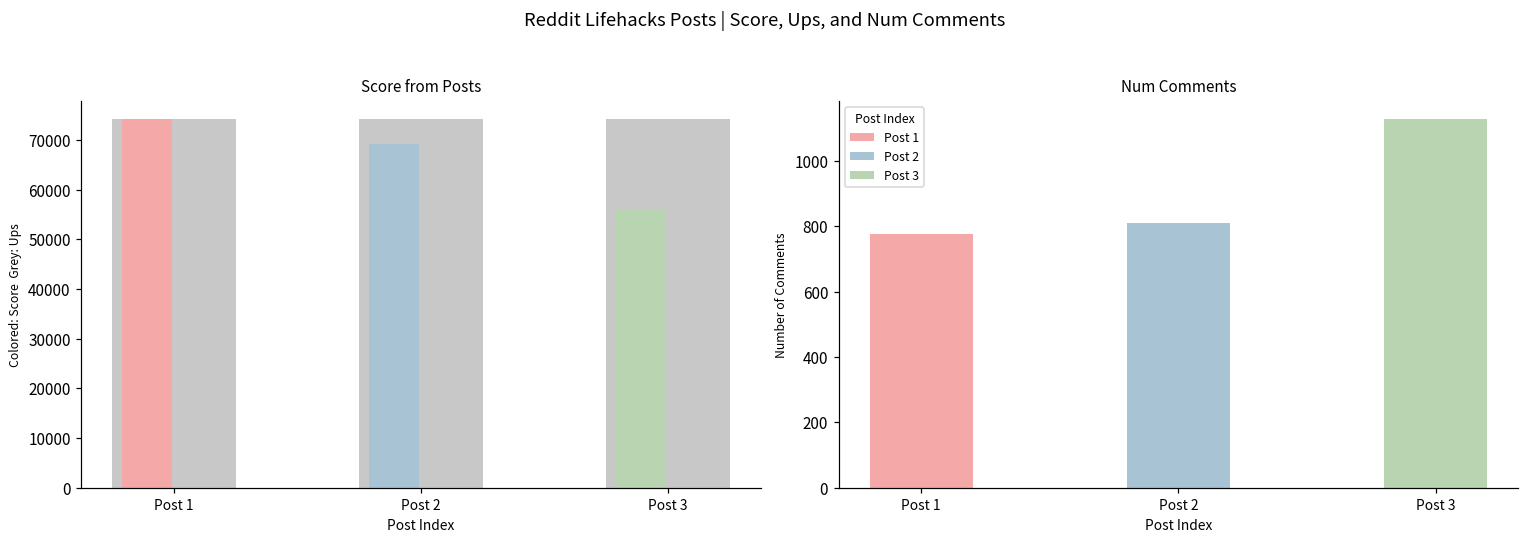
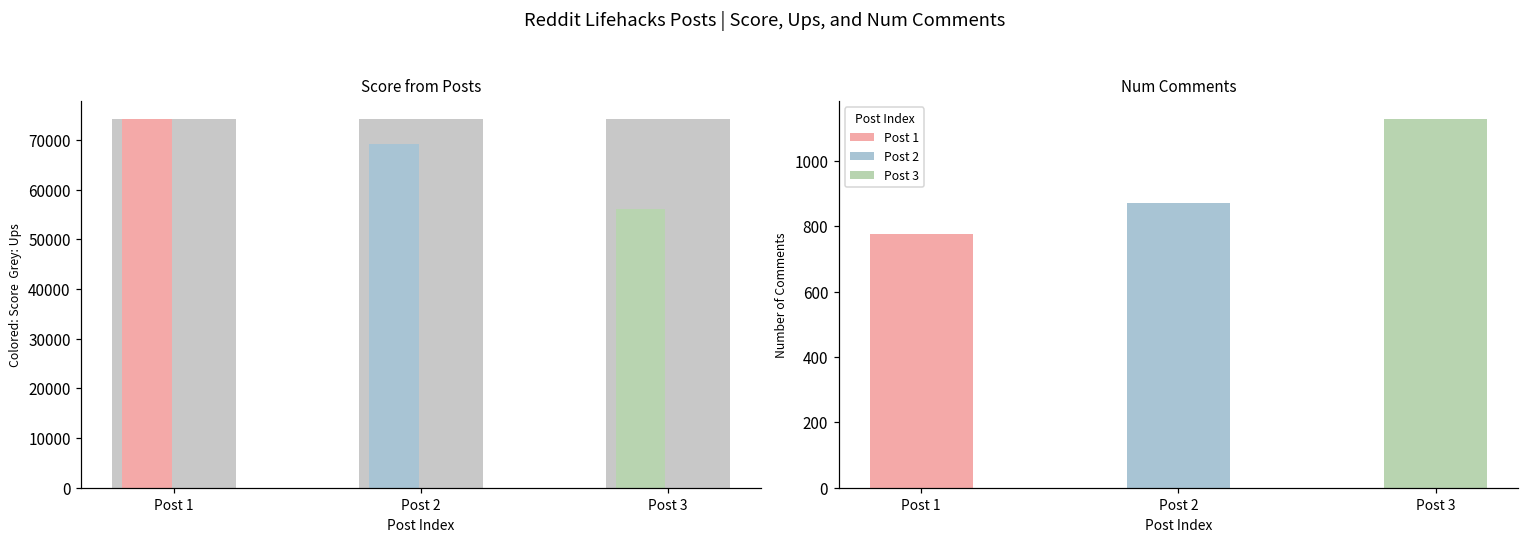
Num Comments, Post 2: 810 -> 870
